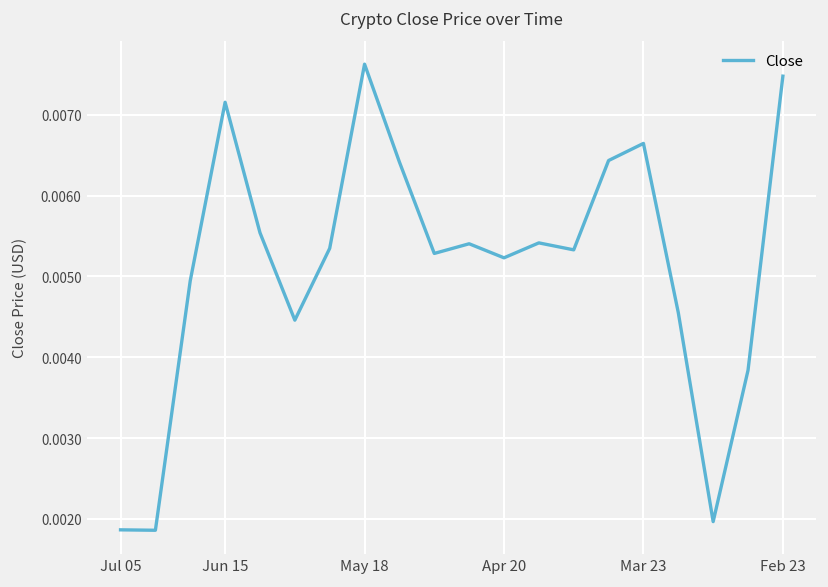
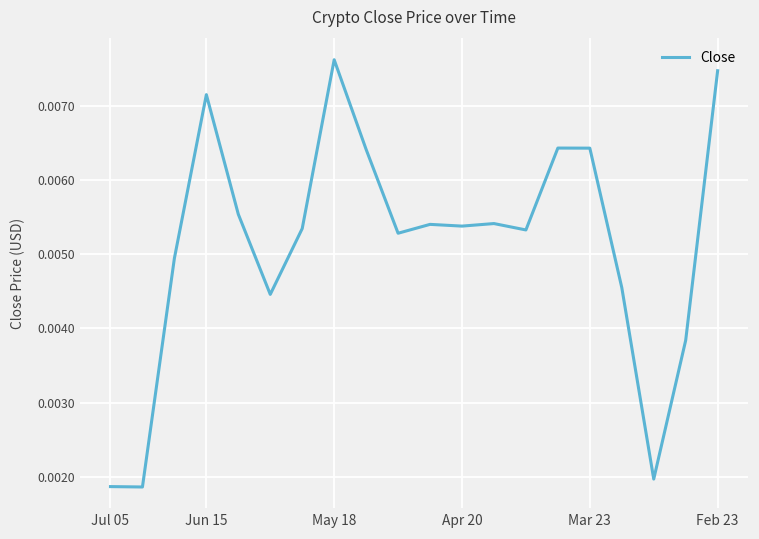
Apr 20: 0.0052 -> 0.0054
Mar 23: 0.0066 -> 0.0064
